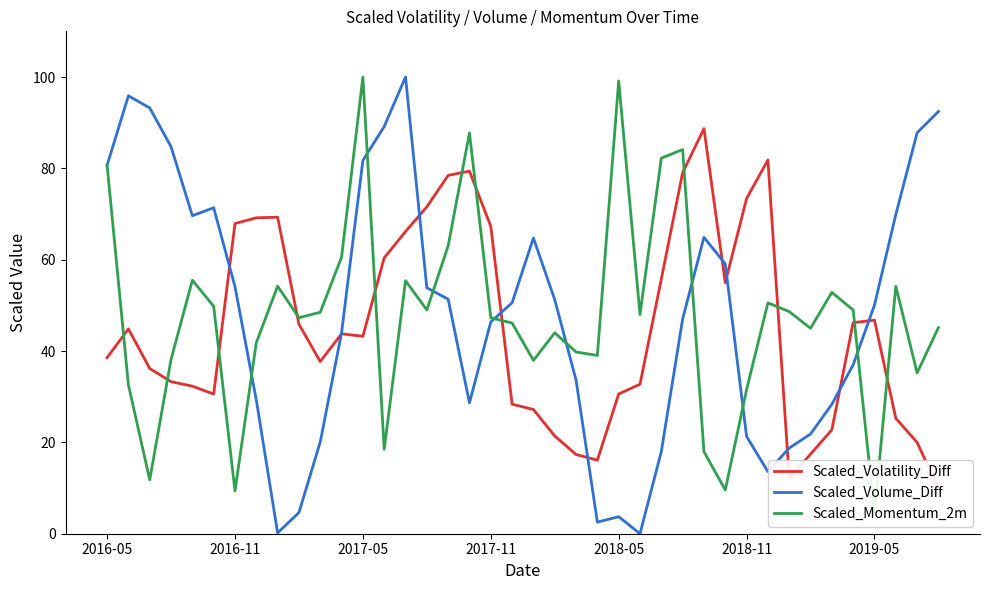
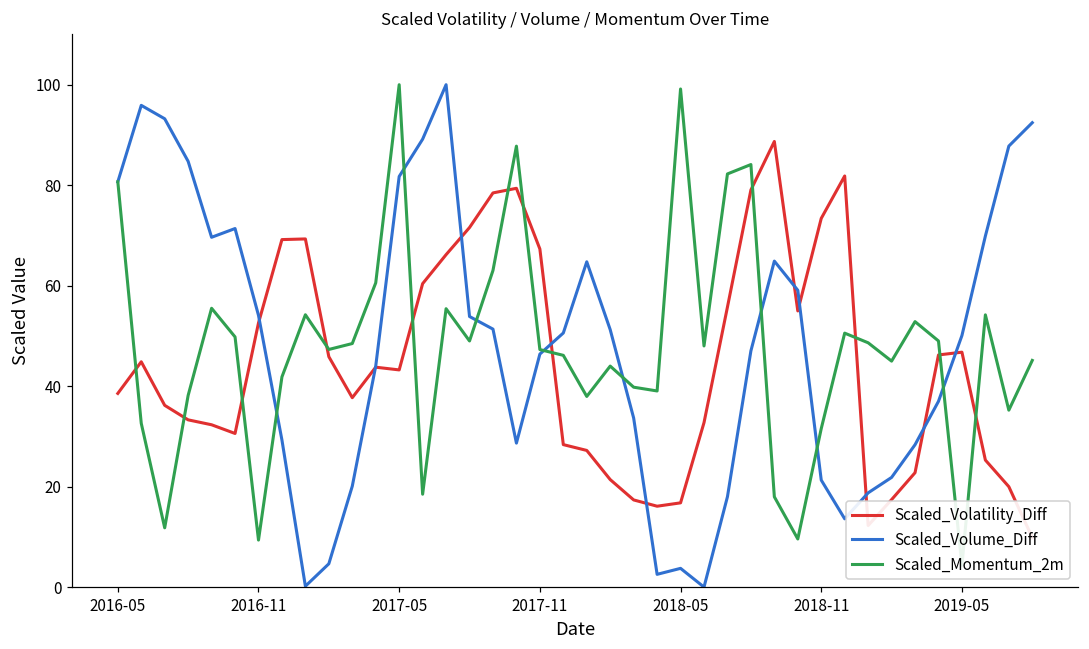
Scaled_Volatility_Diff, 2016-11: 68 -> 53
Scaled_Volatility_Diff, 2018-05: 31 -> 17
